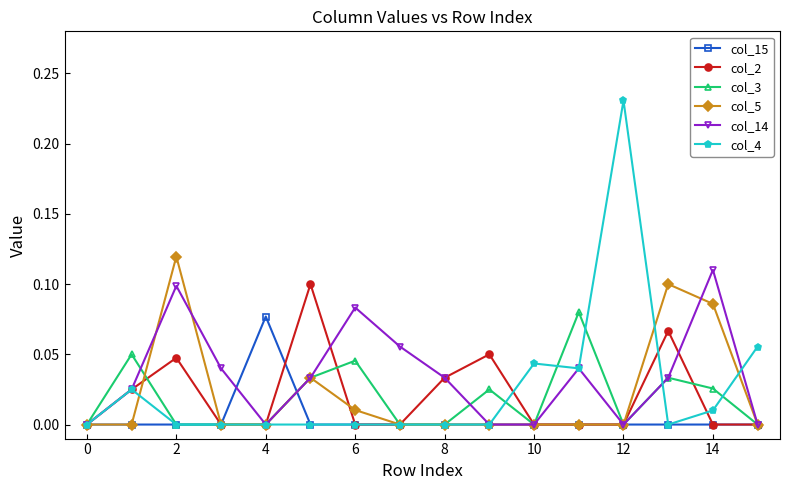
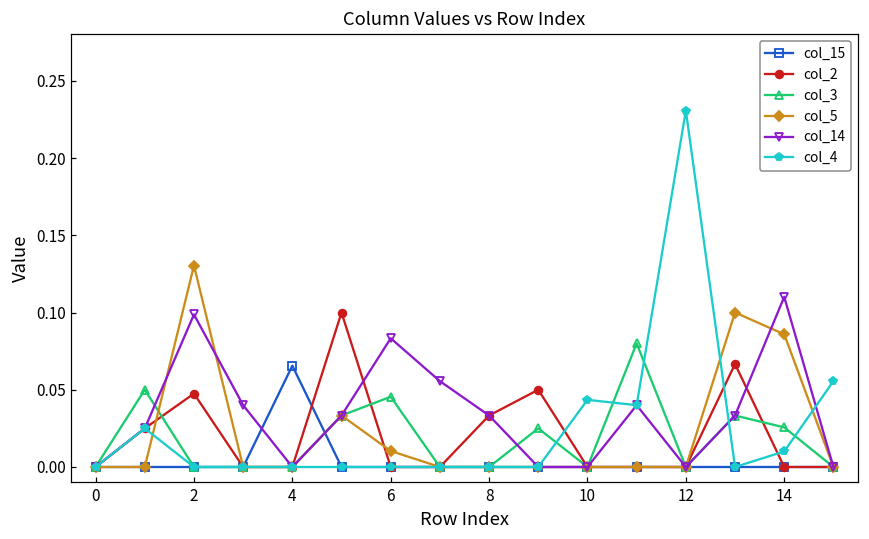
col_5, 2: 0.120 -> 0.130
col_15, 4: 0.077 -> 0.066
